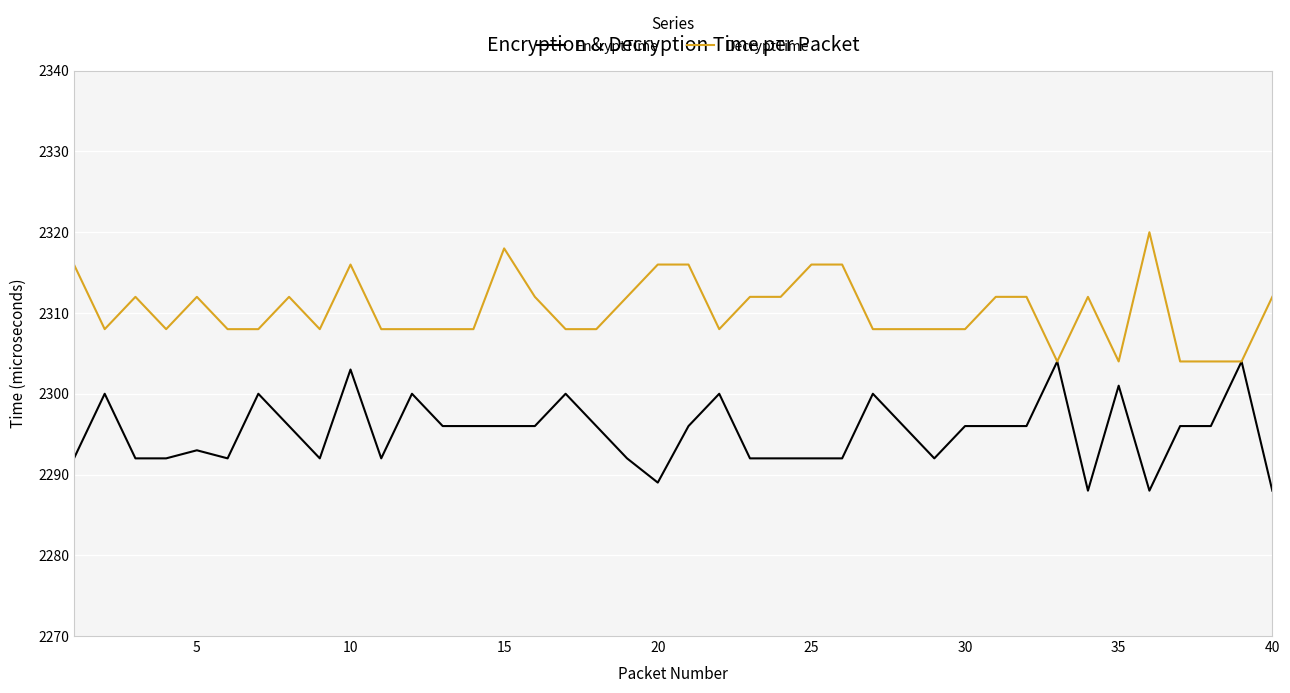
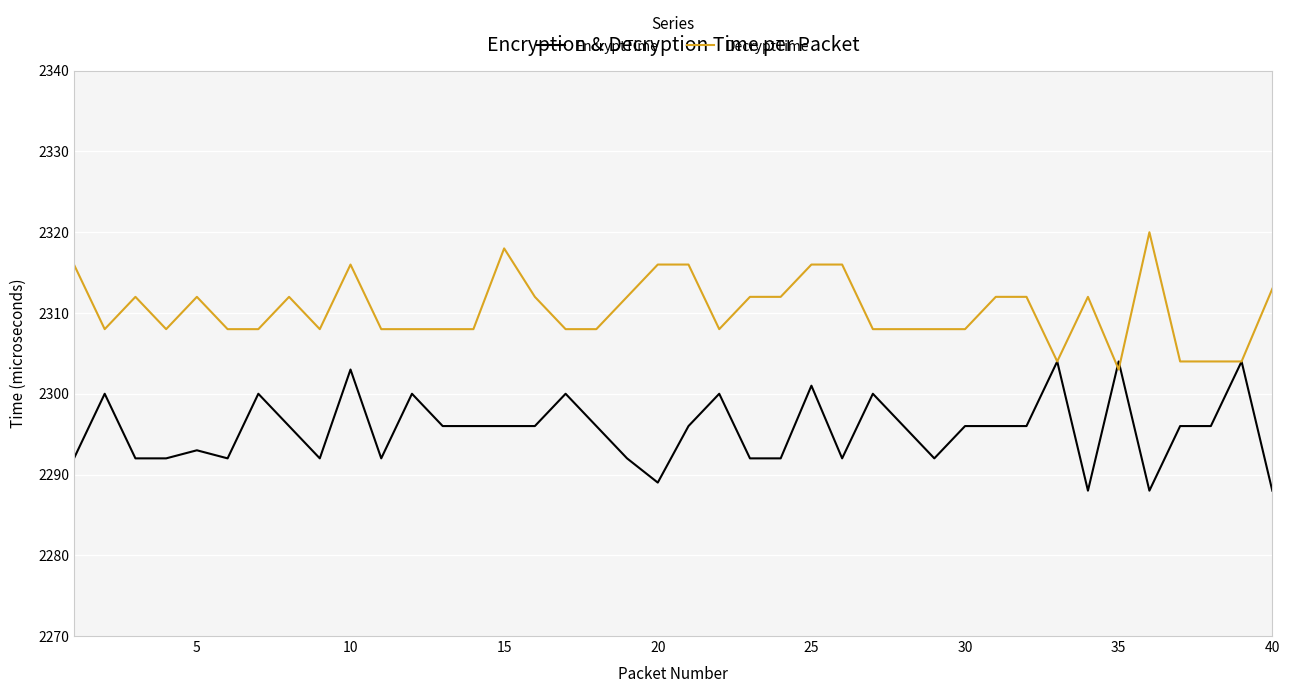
EncryptTime, 25: 2292 -> 2301
EncryptTime, 35: 2301 -> 2304
DecryptTime, 35: 2304 -> 2303
DecryptTime, 40: 2312 -> 2313
